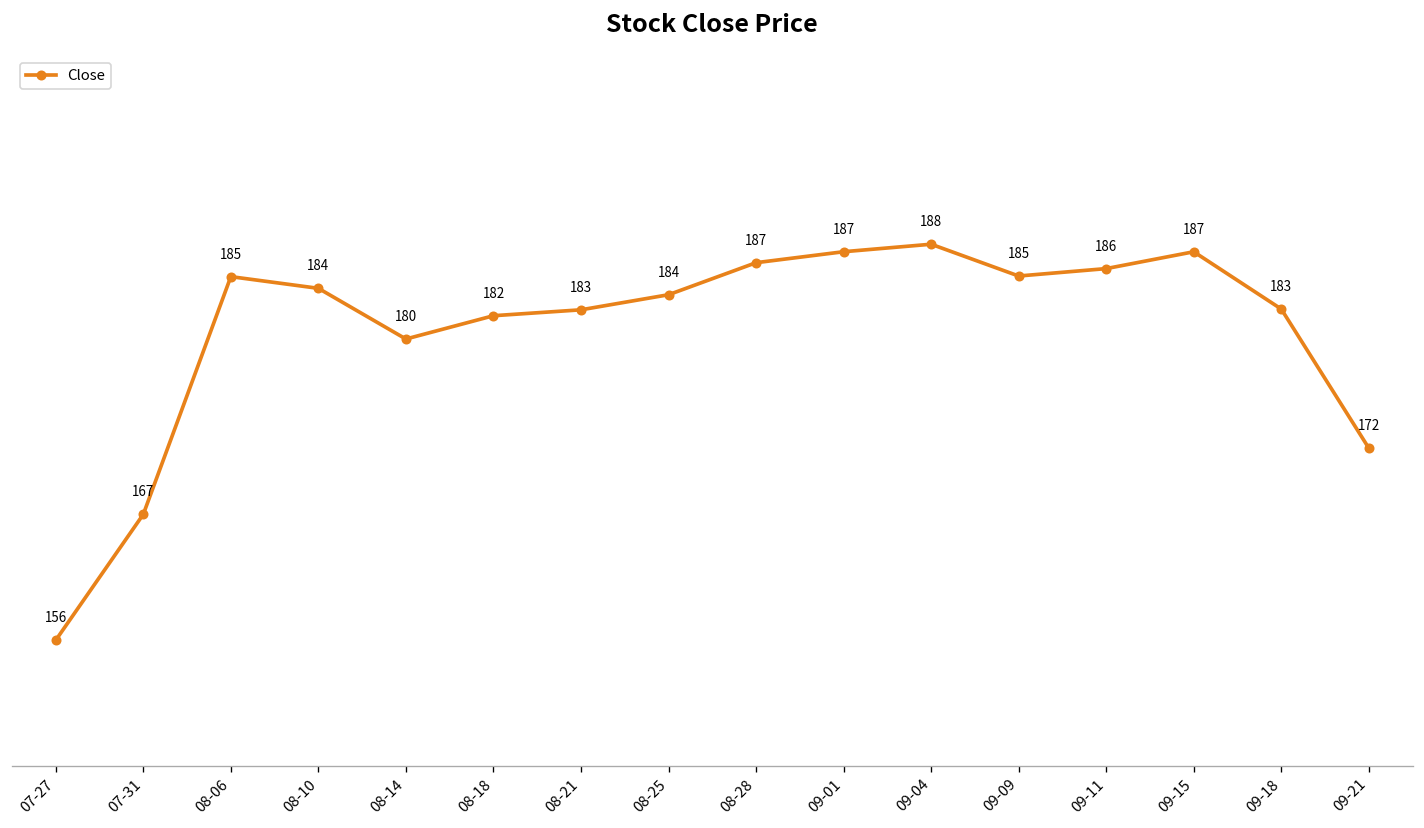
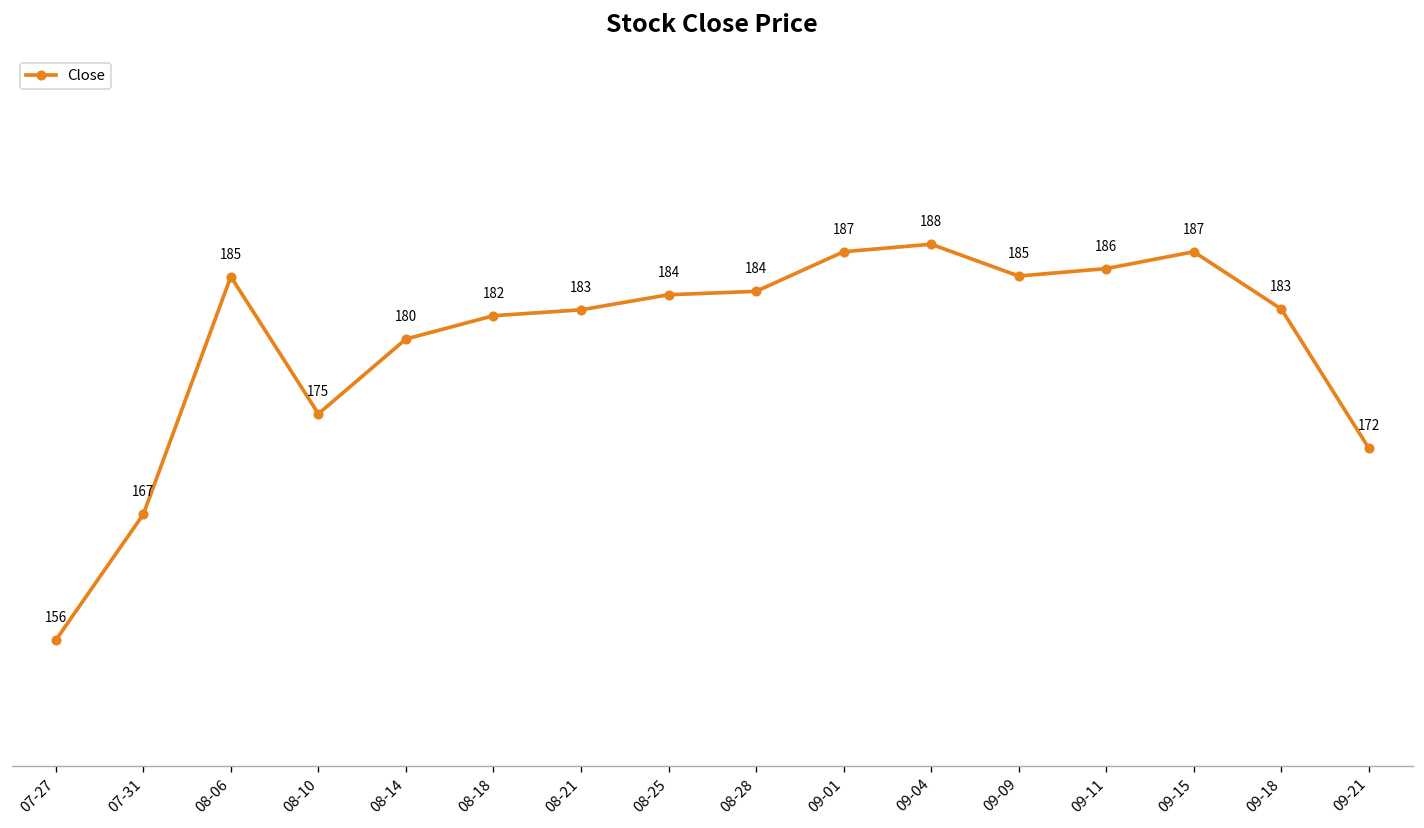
08-10: 184 -> 175
08-28: 187 -> 184
